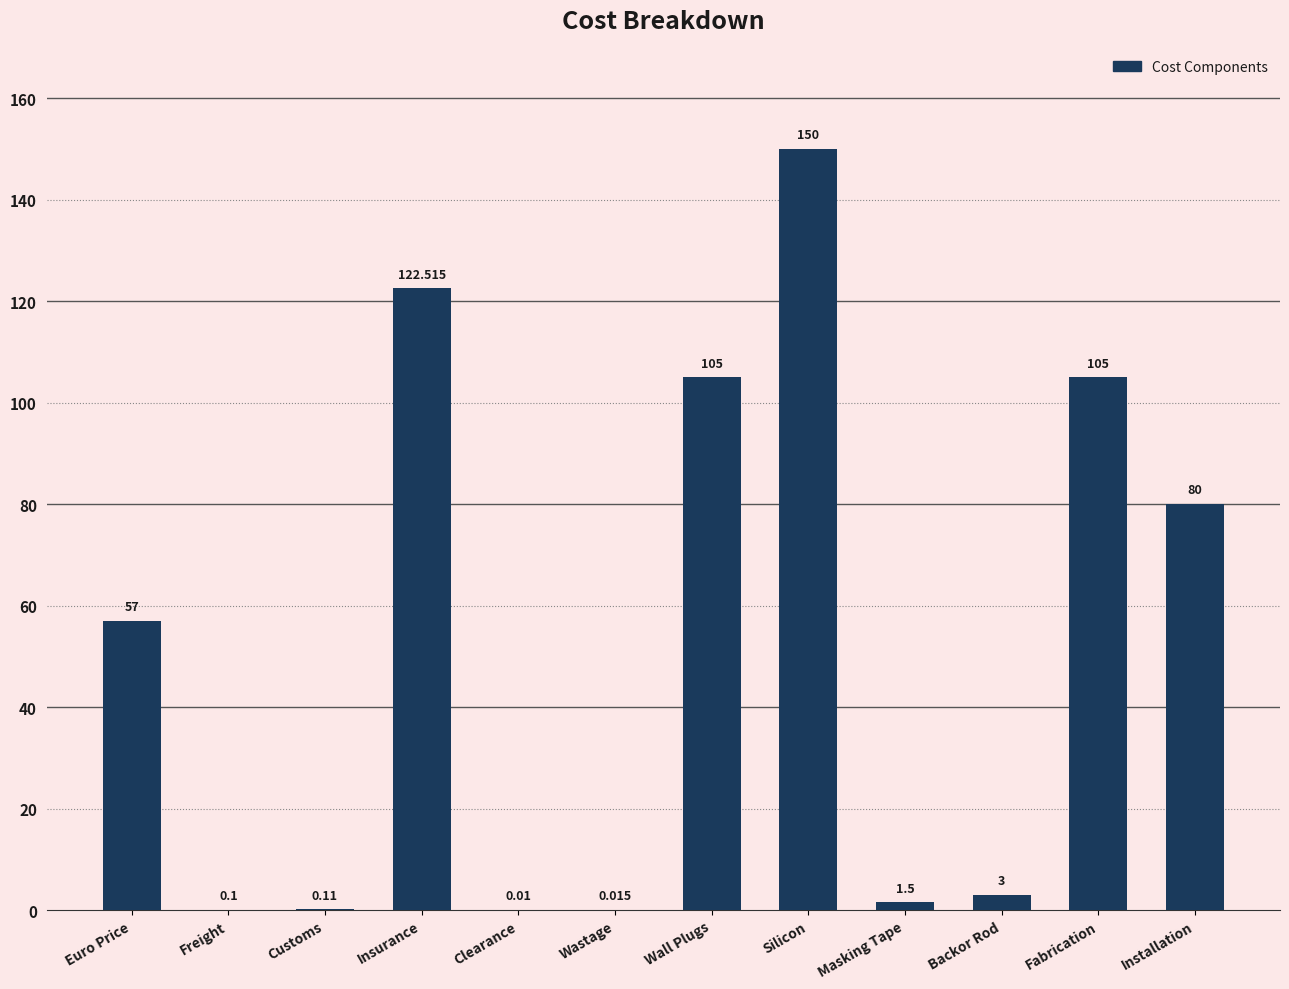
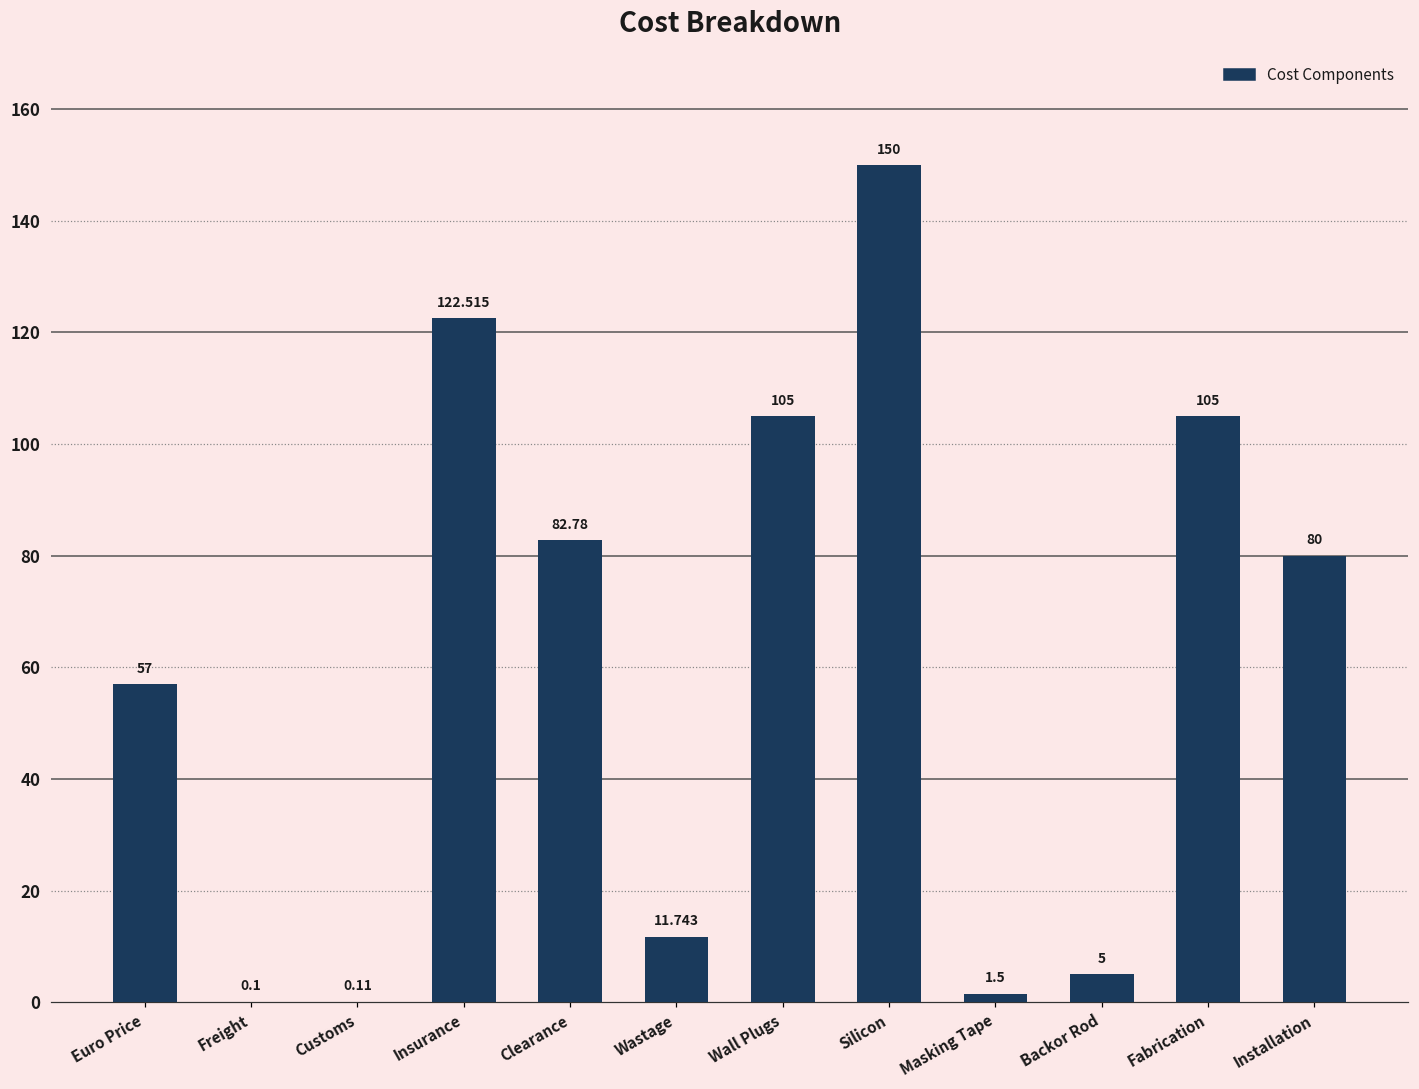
Clearance: 0.01 -> 82.78
Wastage: 0.015 -> 11.743
Backor Rod: 3 -> 5
